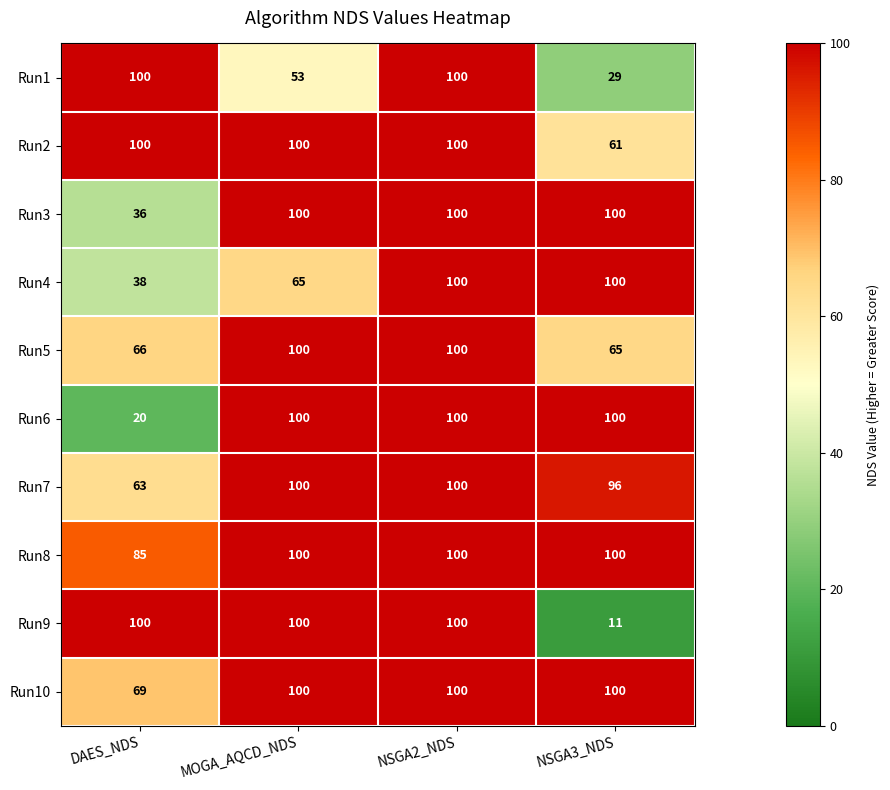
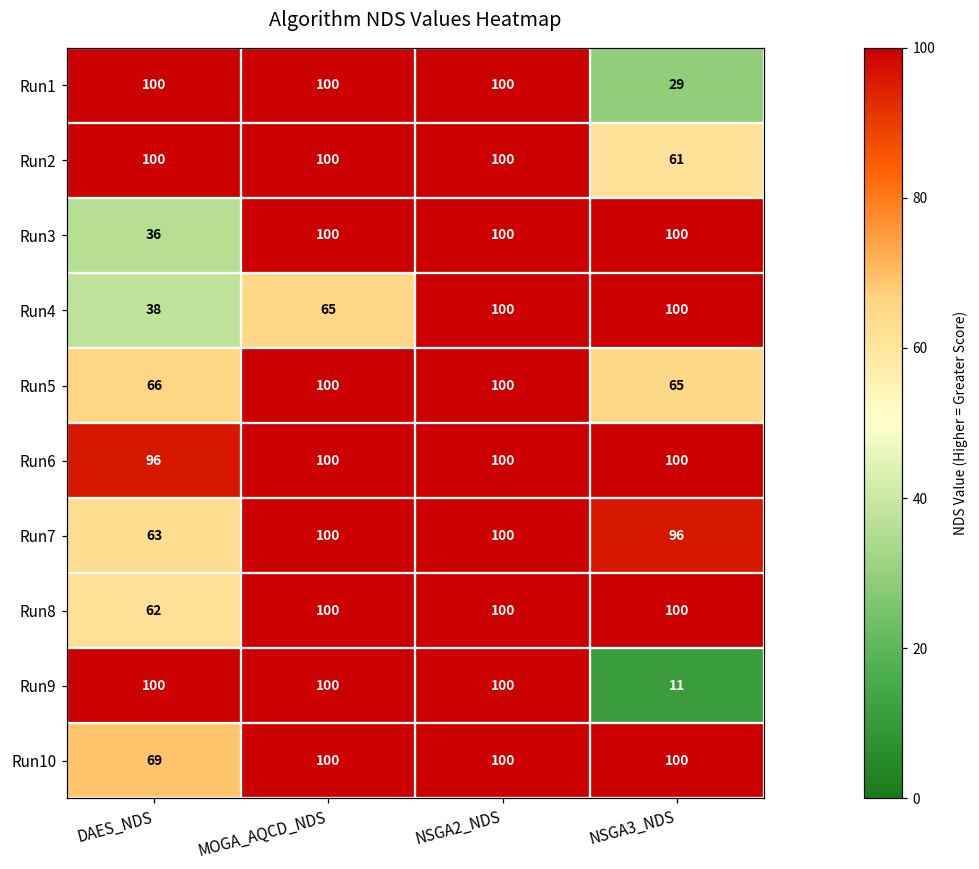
Run1, MOGA_AQCD_NDS: 53 -> 100
Run6, DAES_NDS: 20 -> 96
Run8, DAES_NDS: 85 -> 62
